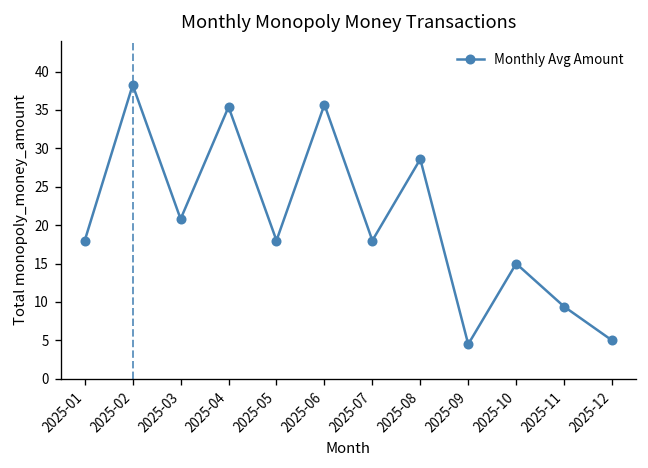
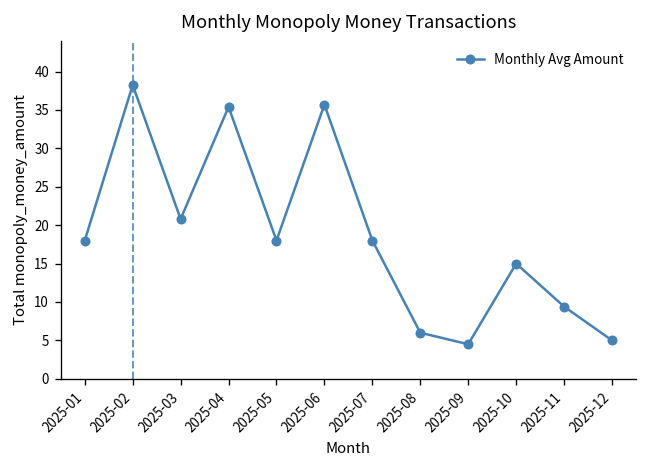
2025-08: 29 -> 6
